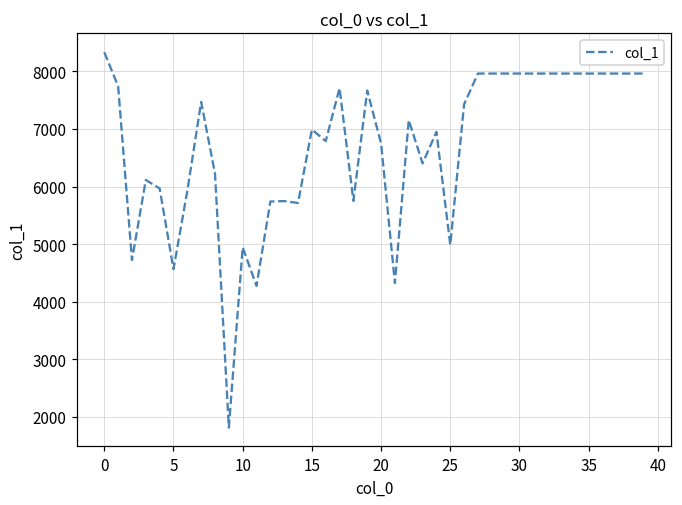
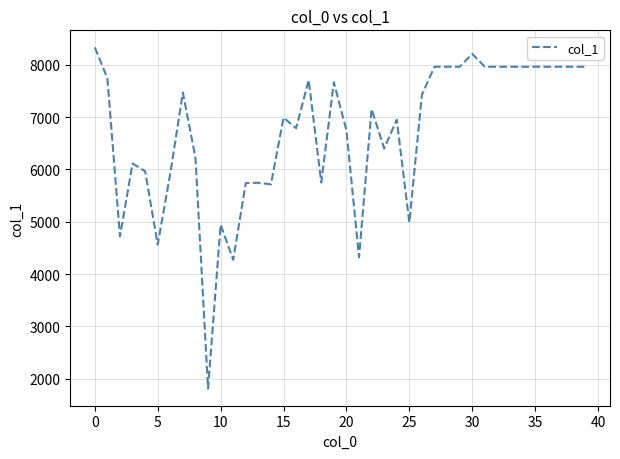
30: 8000 -> 8200
